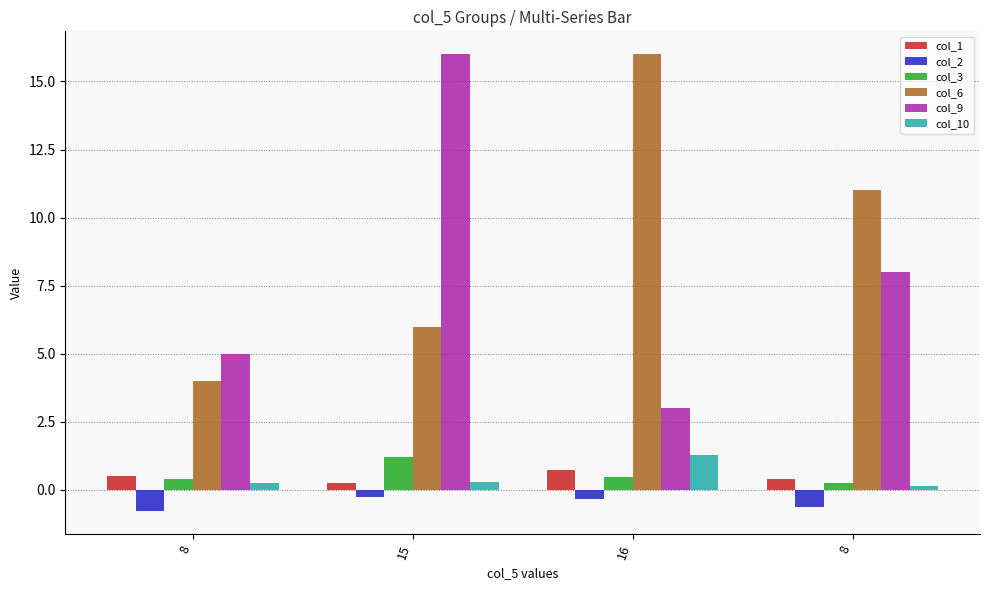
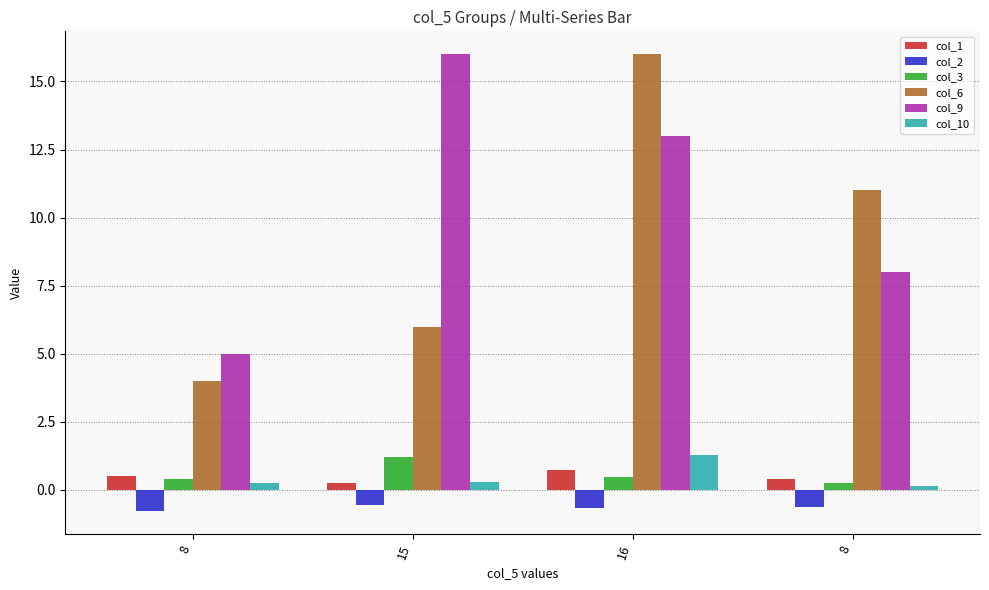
col_2, 15: -0.2 -> -0.6
col_2, 16: -0.3 -> -0.7
col_9, 16: 3 -> 13
